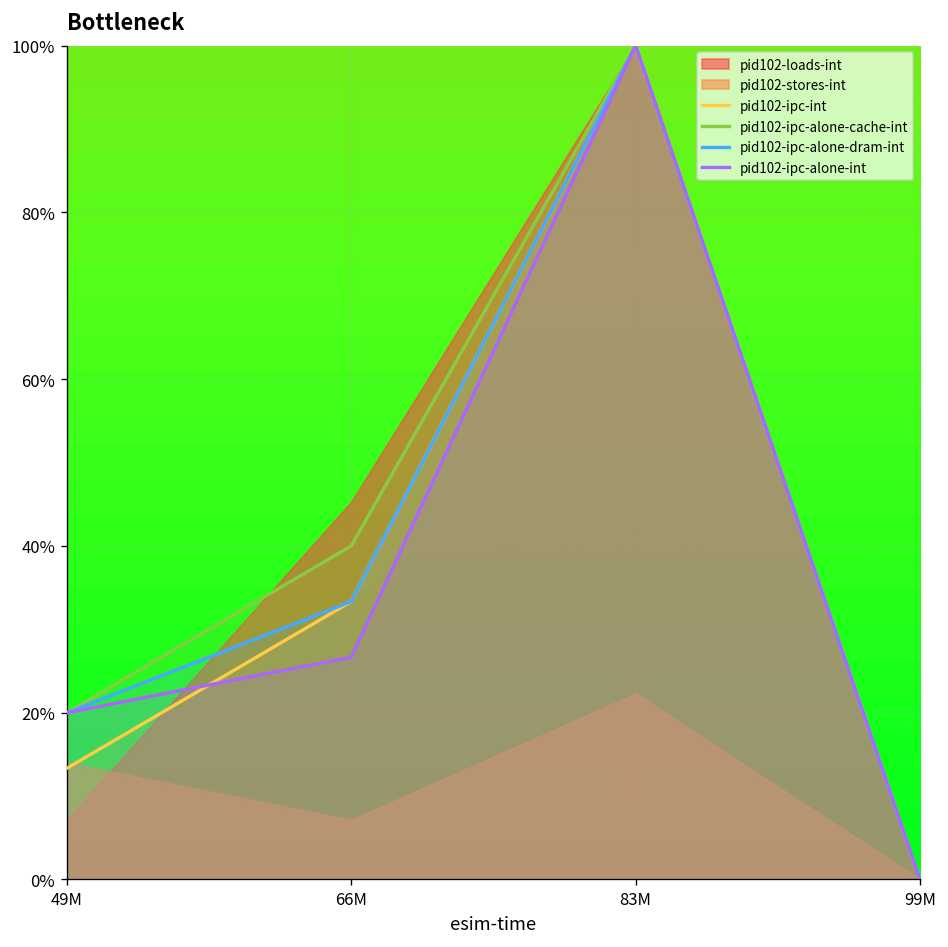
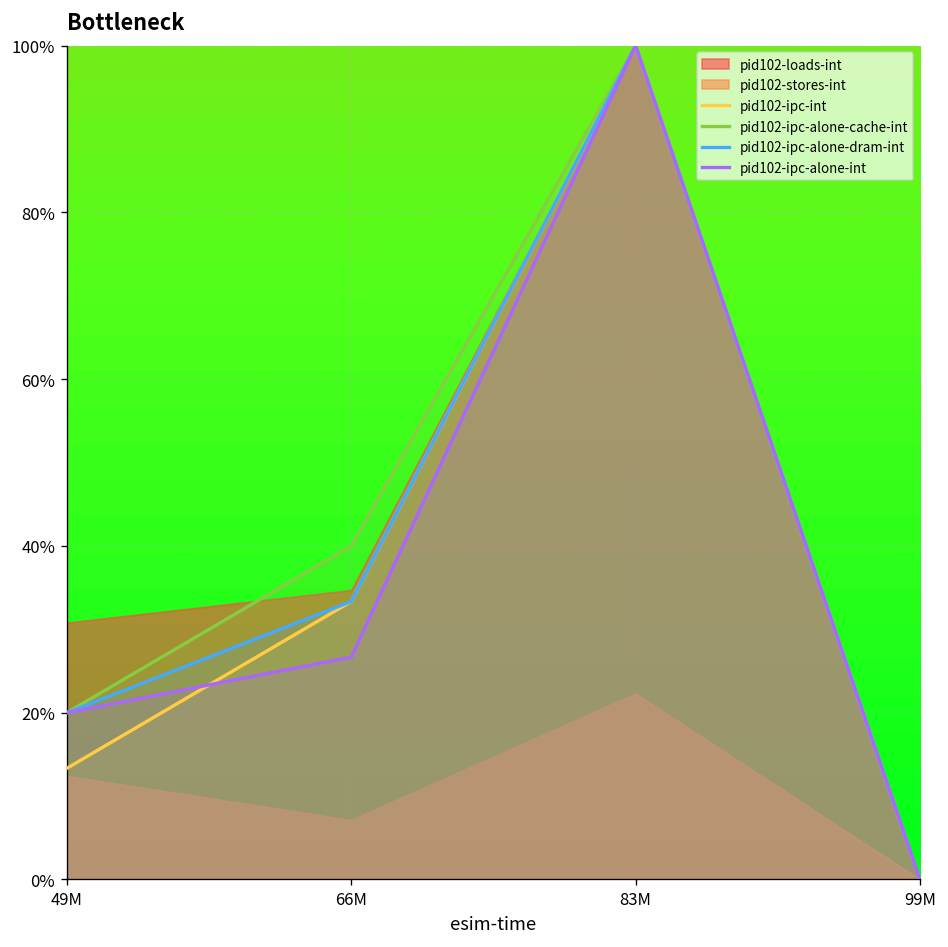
pid102-loads-int, 49M: 7% -> 31%
pid102-stores-int, 49M: 14% -> 12%
pid102-loads-int, 66M: 45% -> 35%
